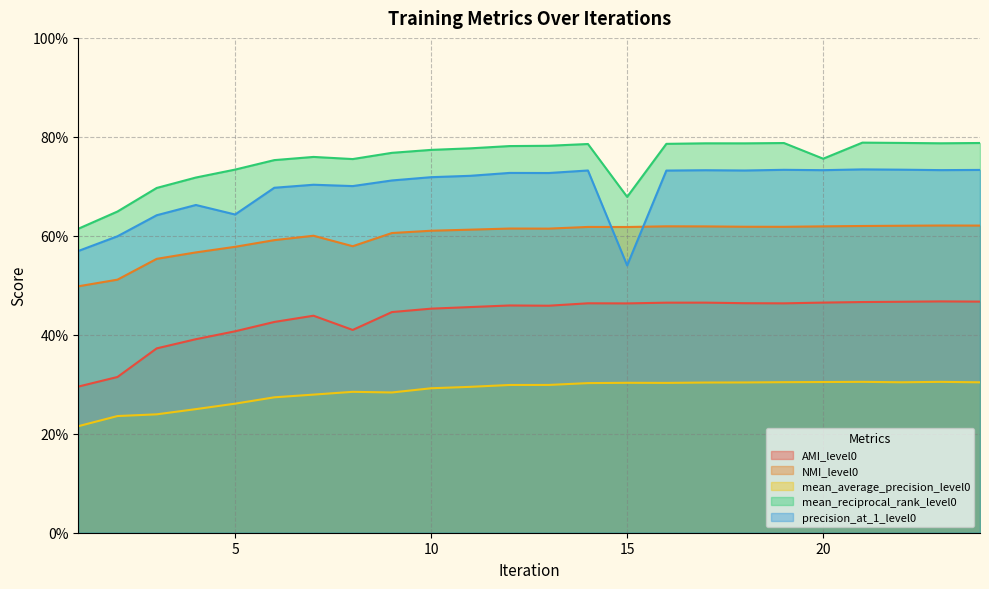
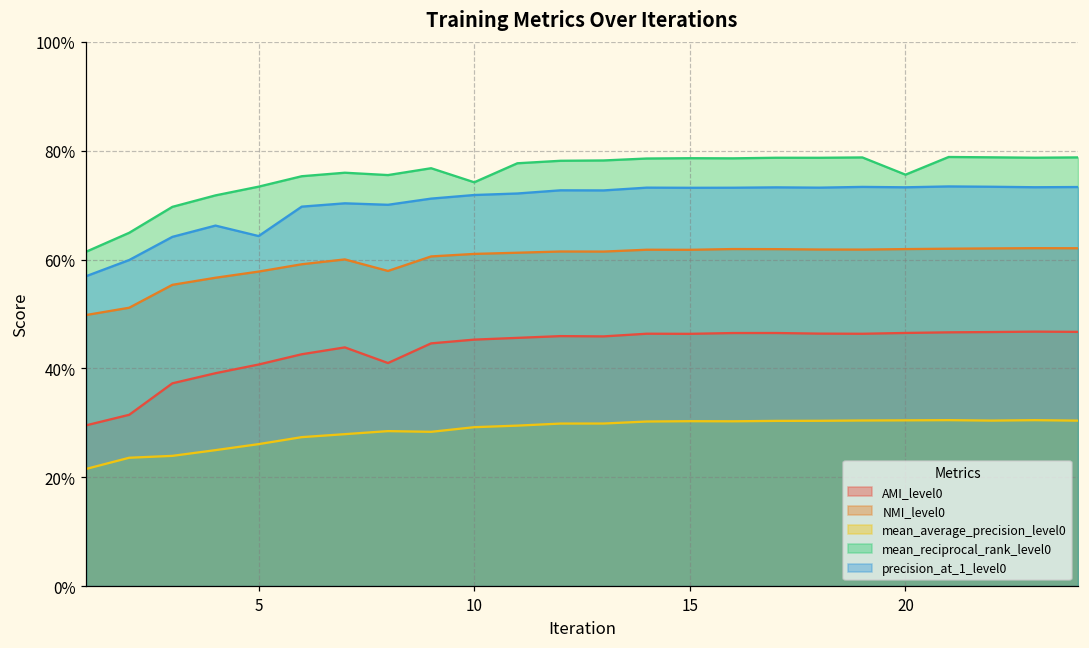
mean_reciprocal_rank_level0, 10: 77% -> 74%
mean_reciprocal_rank_level0, 15: 68% -> 79%
precision_at_1_level0, 15: 54% -> 73%
